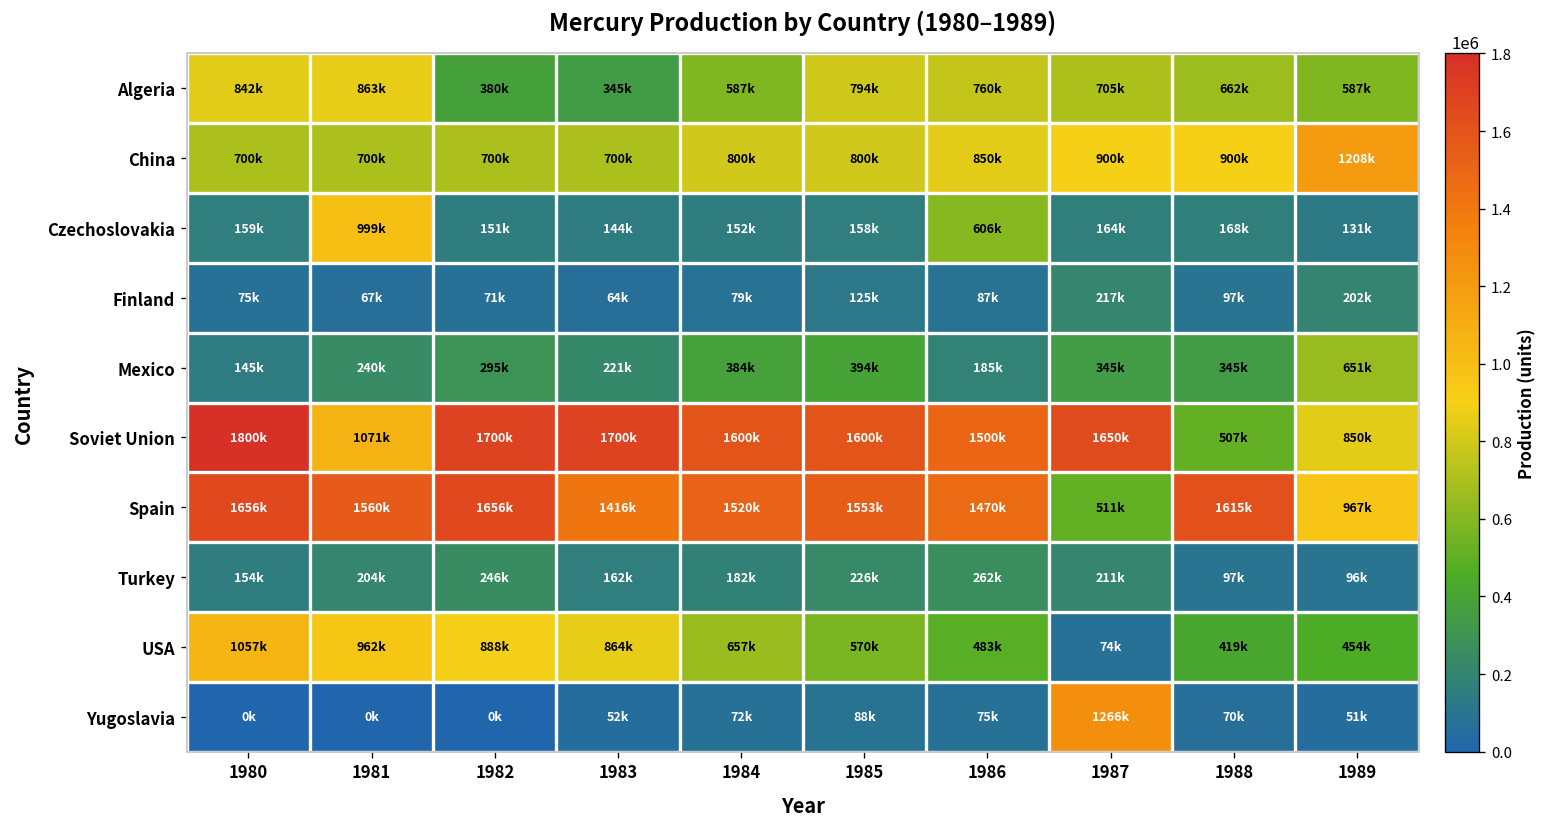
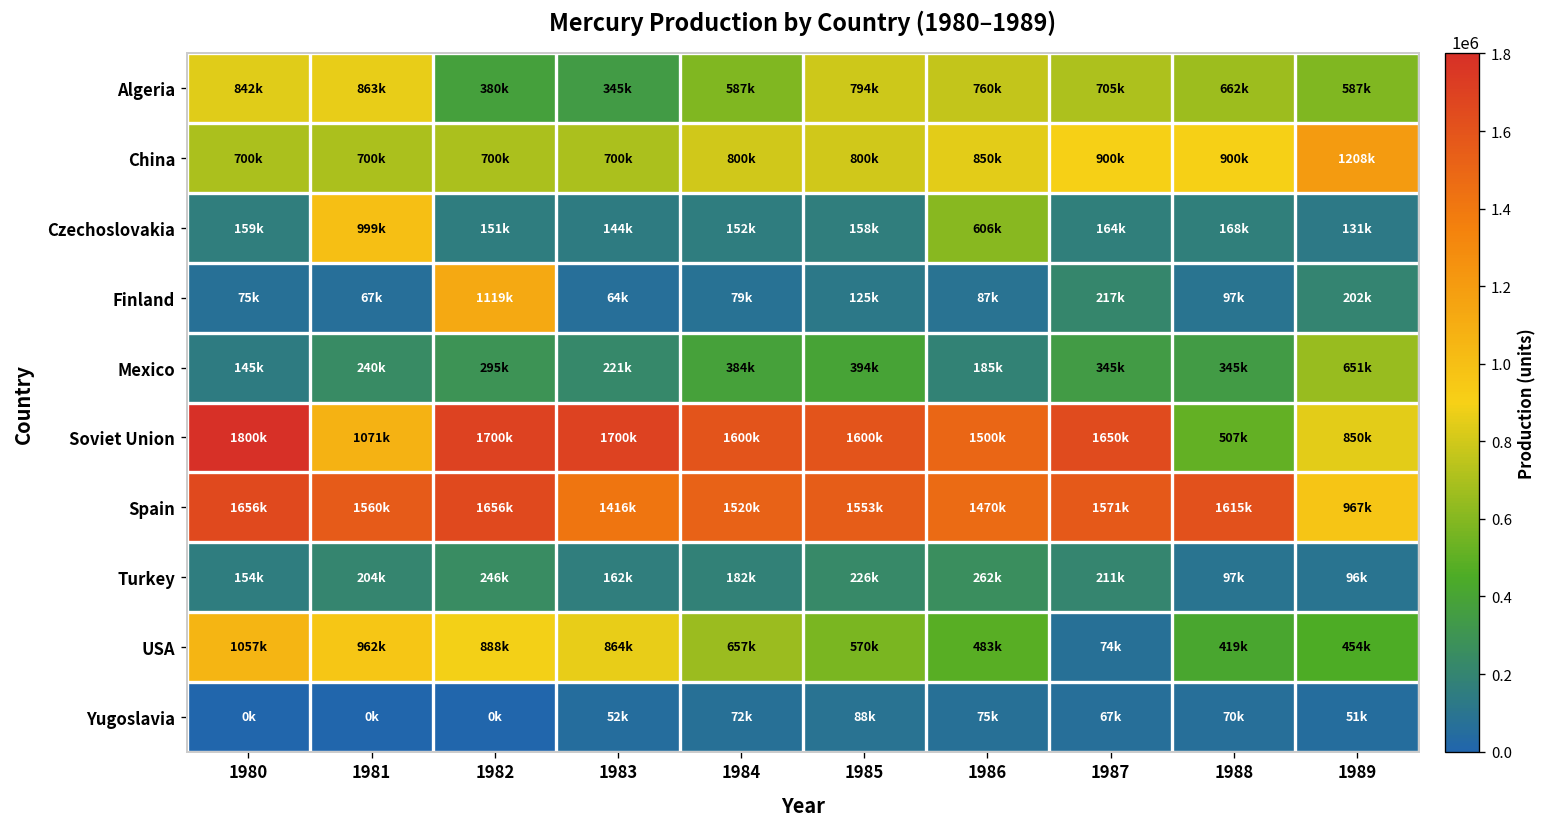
Finland, 1982: 71k -> 1119k
Spain, 1987: 511k -> 1571k
Yugoslavia, 1987: 1266k -> 67k
